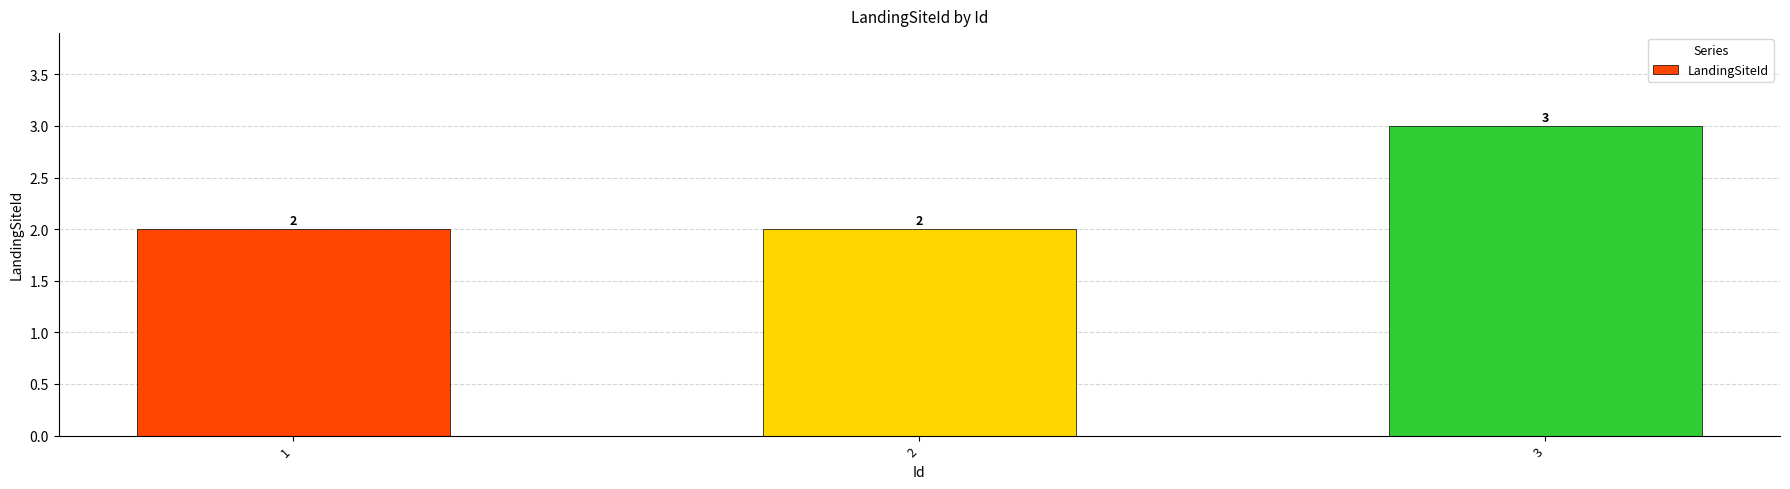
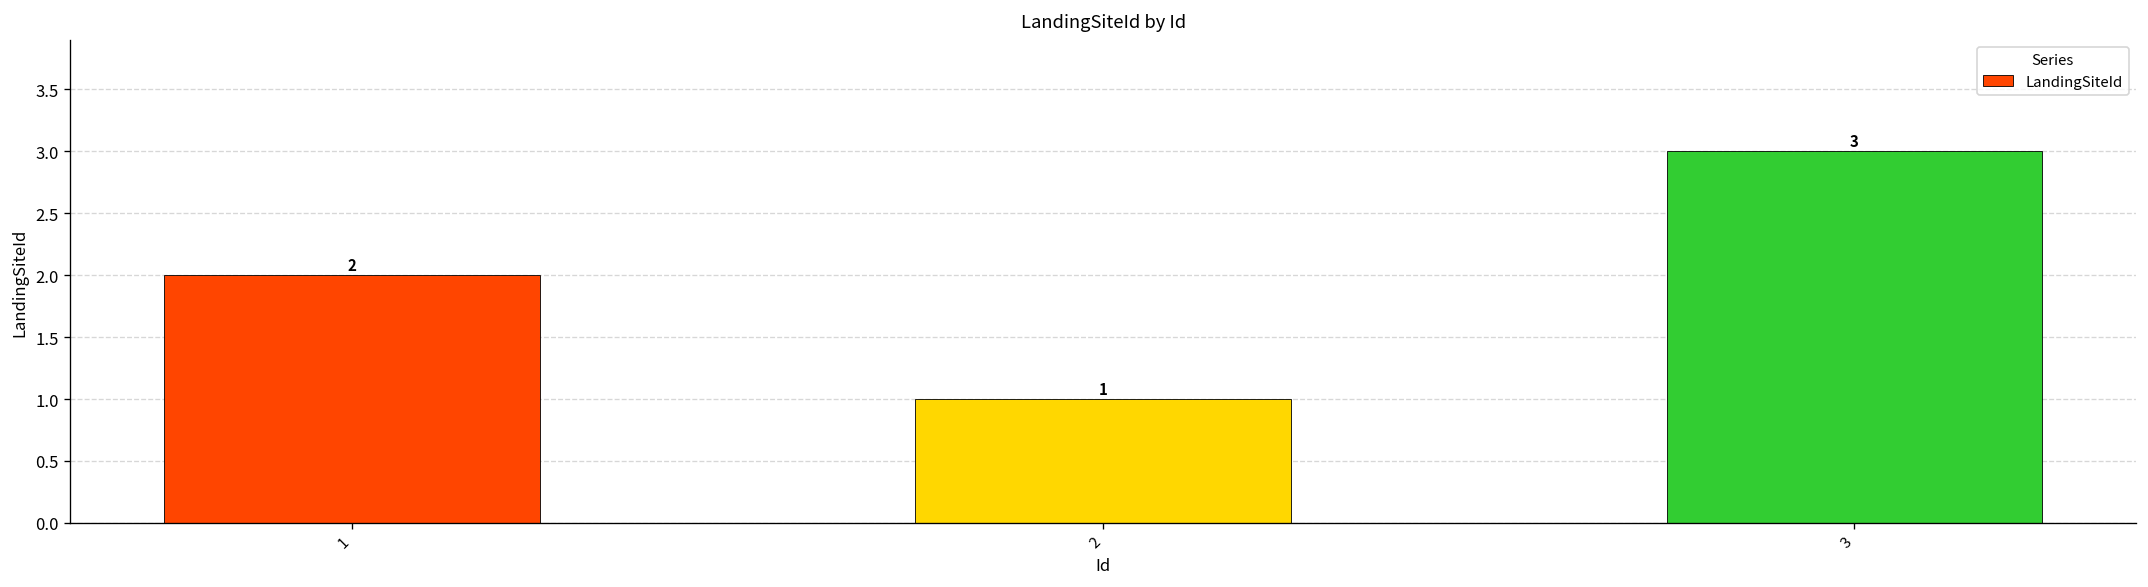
2: 2 -> 1
